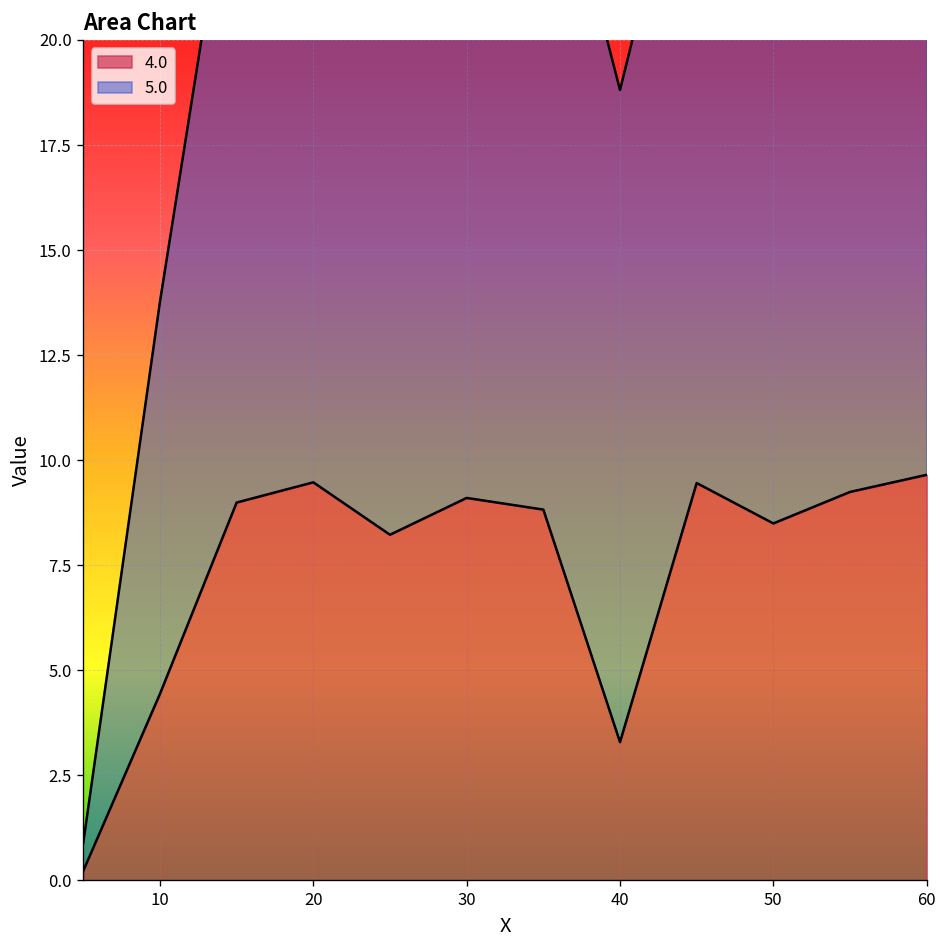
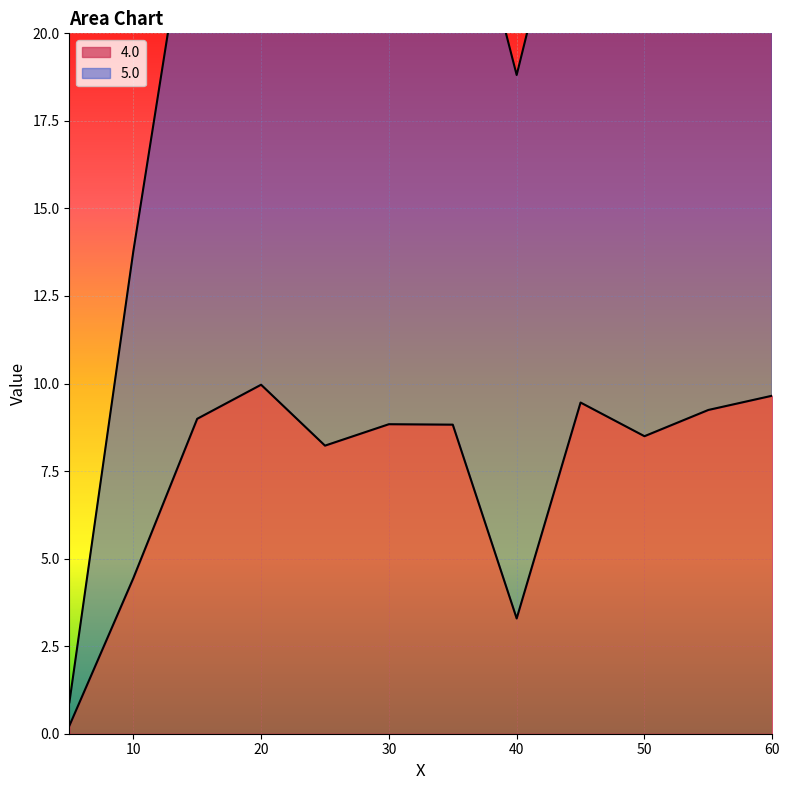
4.0, 20: 9.5 -> 10.0
4.0, 30: 9.1 -> 8.8
